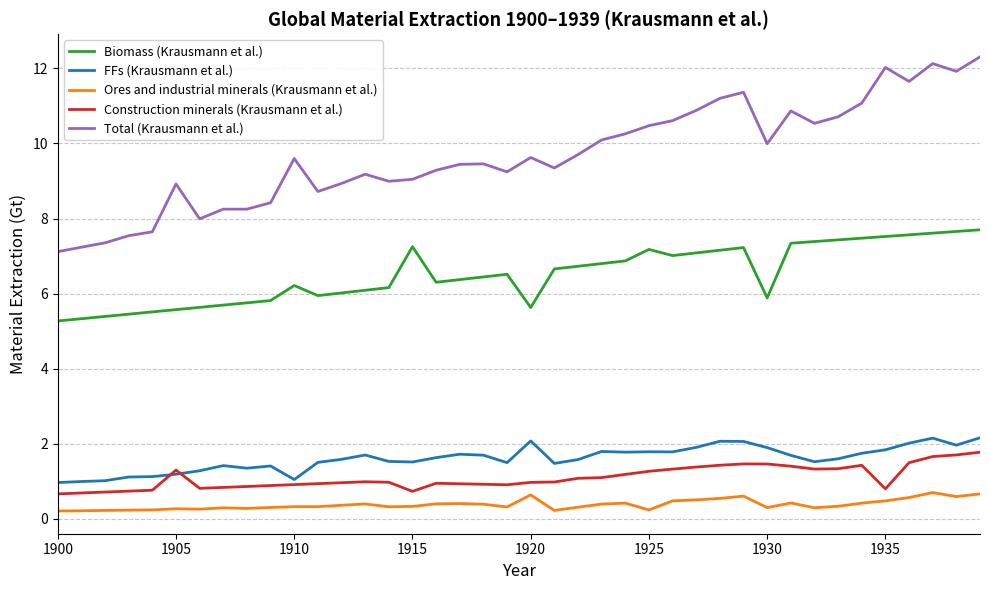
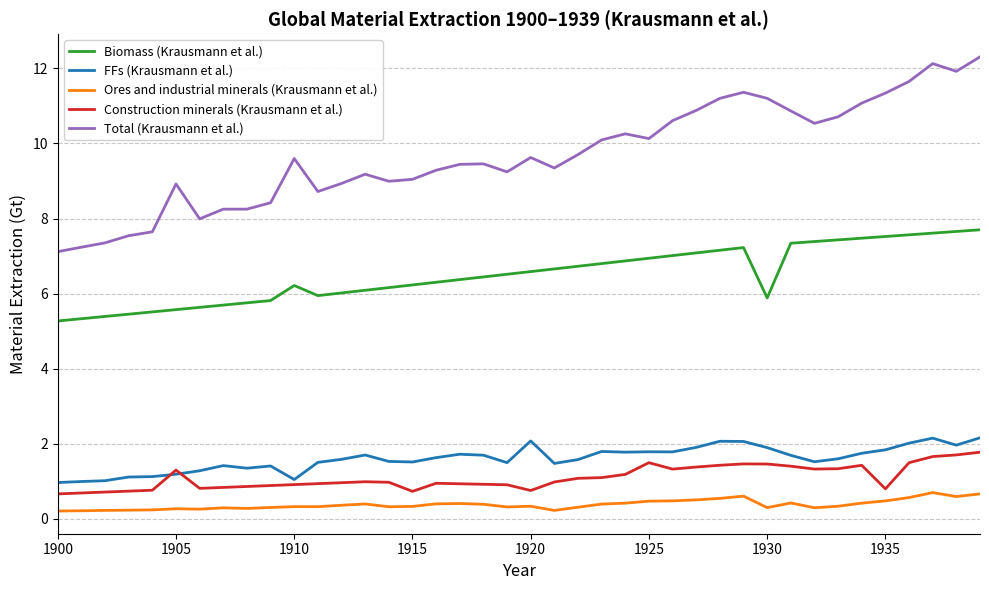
Biomass (Krausmann et al.), 1915: 7.3 -> 6.2
Biomass (Krausmann et al.), 1920: 5.6 -> 6.6
Ores and industrial minerals (Krausmann et al.), 1920: 0.6 -> 0.3
Construction minerals (Krausmann et al.), 1920: 1.0 -> 0.8
Biomass (Krausmann et al.), 1925: 7.2 -> 6.9
Ores and industrial minerals (Krausmann et al.), 1925: 0.2 -> 0.5
Construction minerals (Krausmann et al.), 1925: 1.3 -> 1.5
Total (Krausmann et al.), 1925: 10.5 -> 10.1
Total (Krausmann et al.), 1930: 10.0 -> 11.2
Total (Krausmann et al.), 1935: 12.0 -> 11.3
